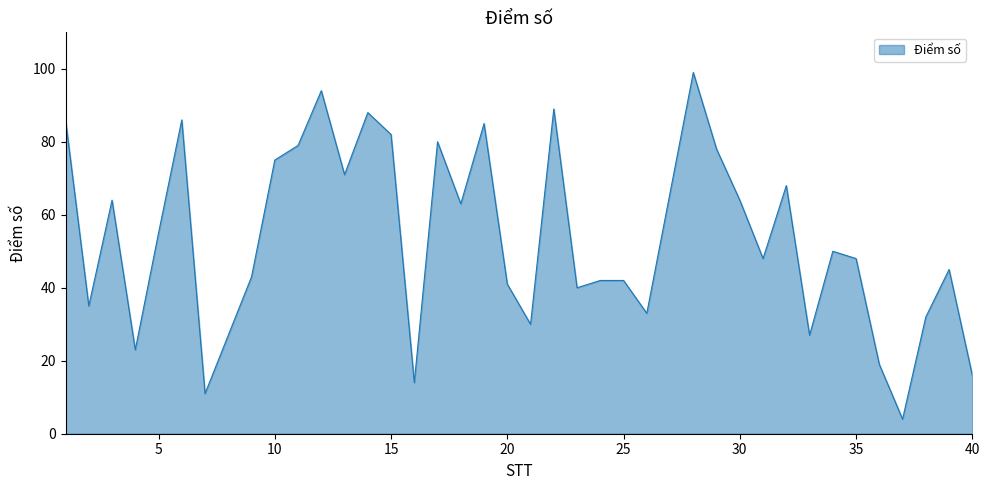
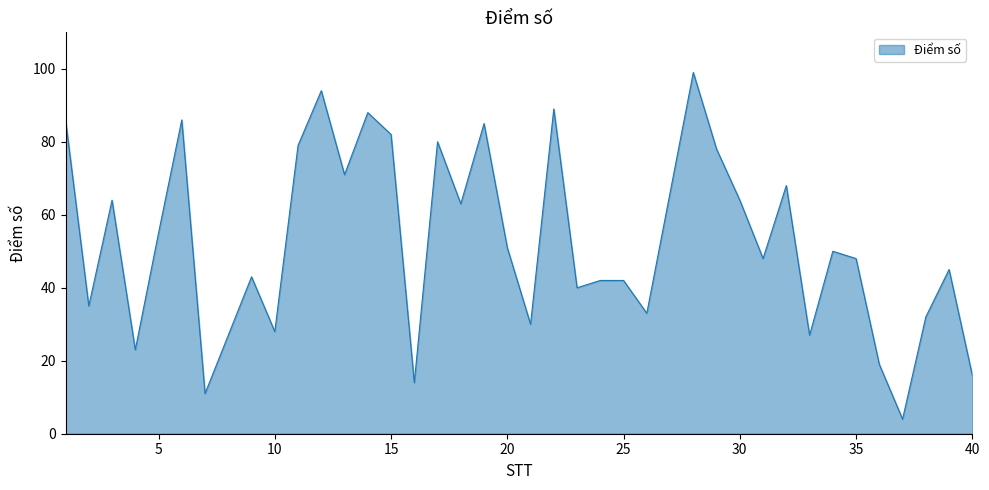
10: 75 -> 28
20: 41 -> 51
